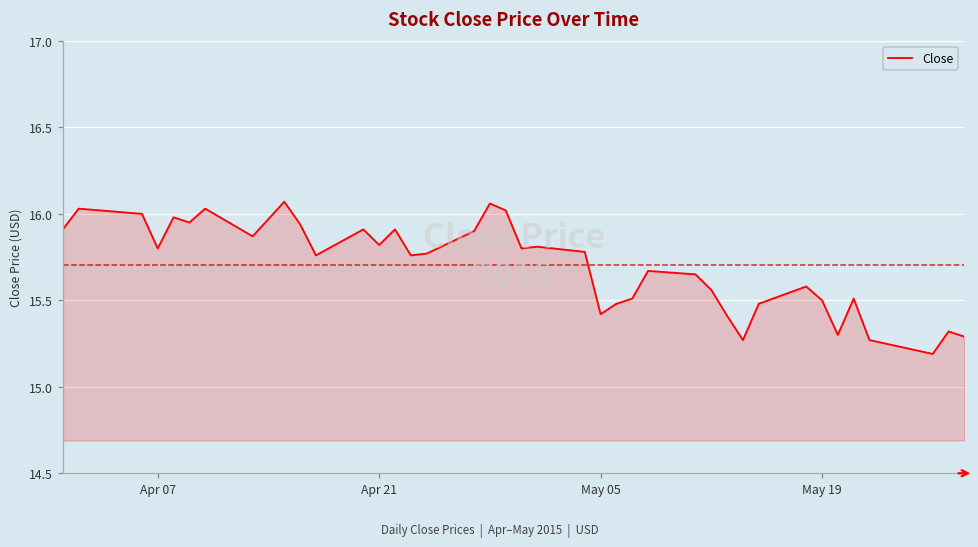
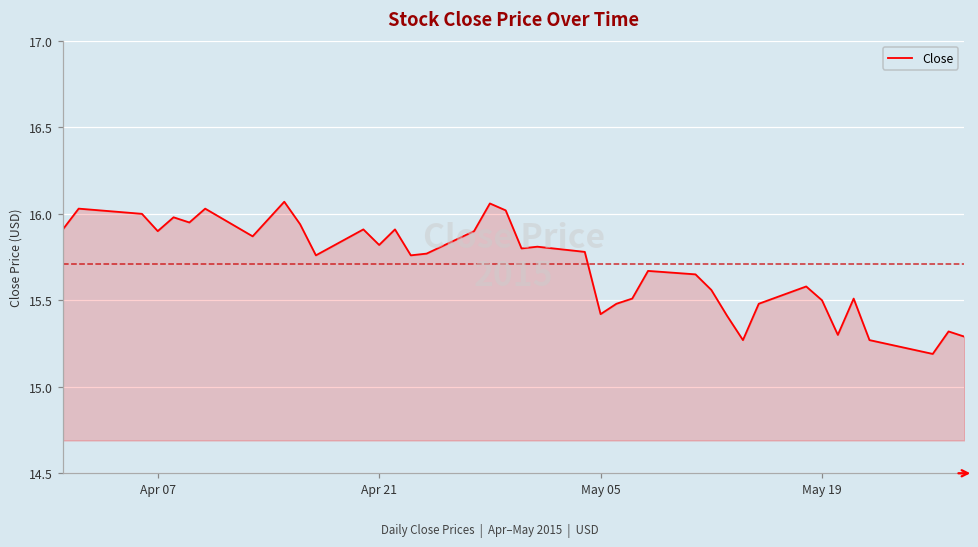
Apr 07: 15.8 -> 15.9
